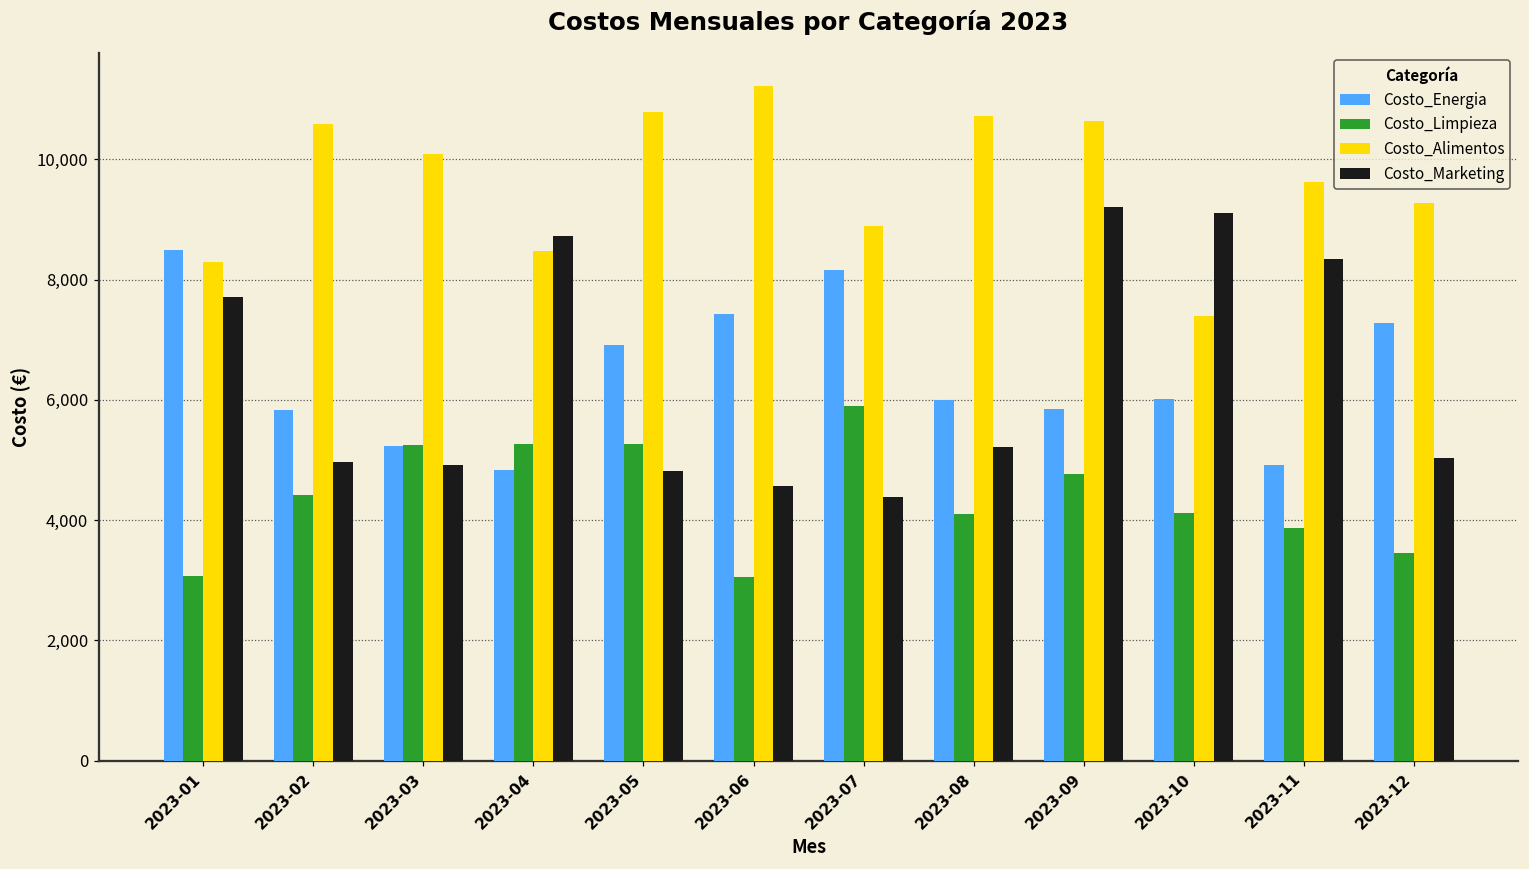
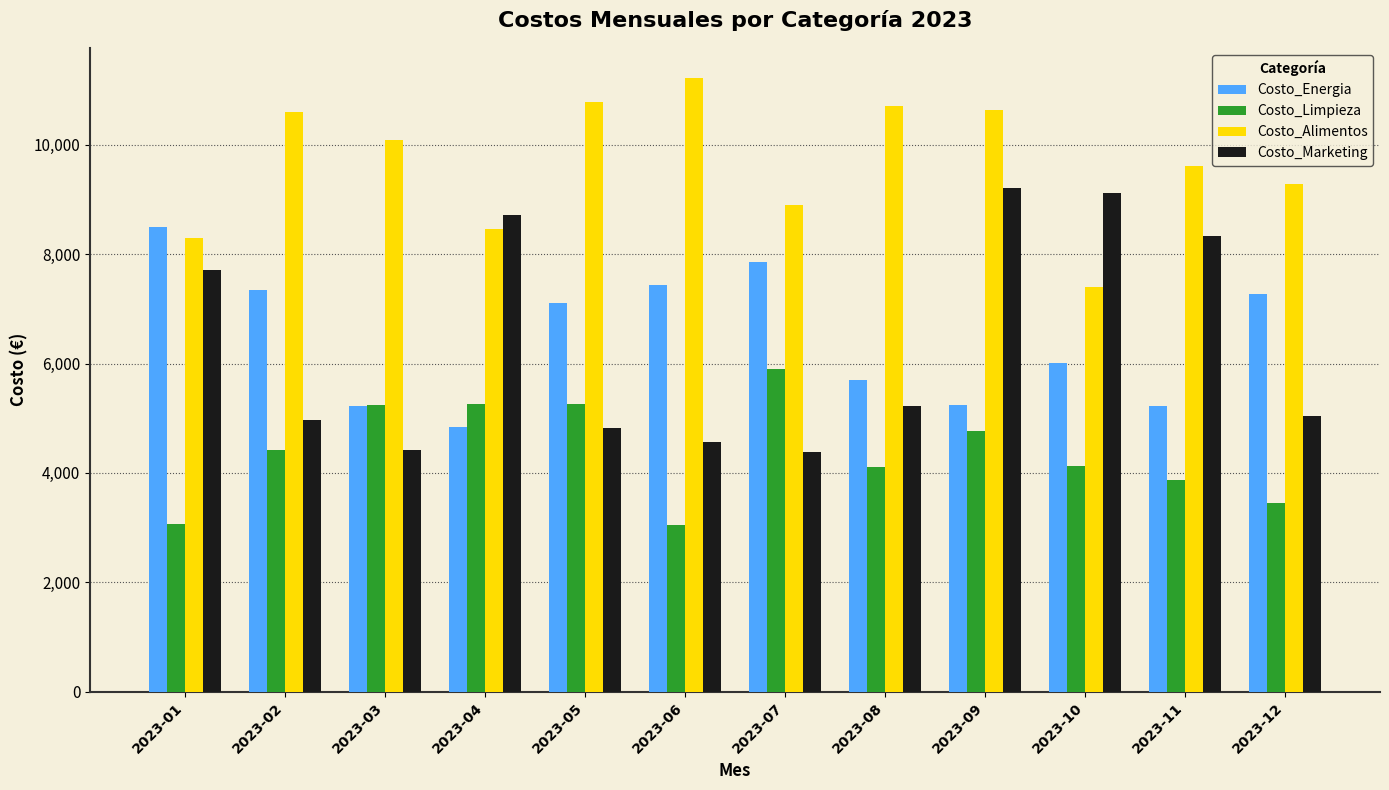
Costo_Energia, 2023-02: 5,800 -> 7,300
Costo_Marketing, 2023-03: 4,900 -> 4,400
Costo_Energia, 2023-05: 6,900 -> 7,100
Costo_Energia, 2023-07: 8,200 -> 7,900
Costo_Energia, 2023-08: 6,000 -> 5,700
Costo_Energia, 2023-09: 5,800 -> 5,200
Costo_Energia, 2023-11: 4,900 -> 5,200
